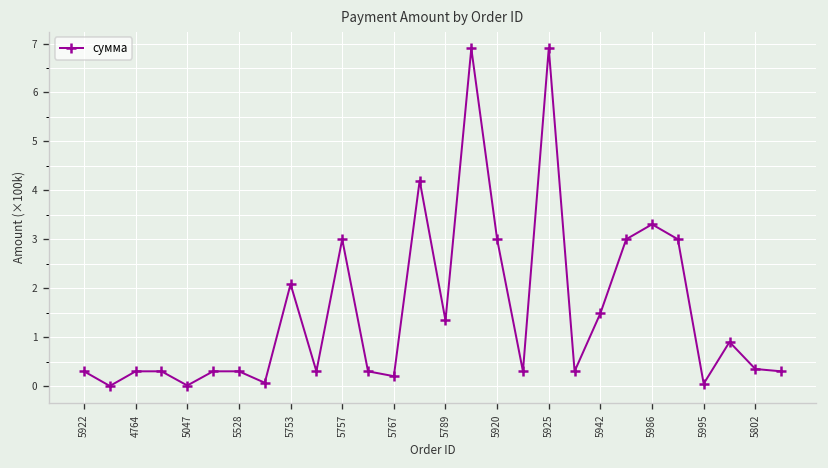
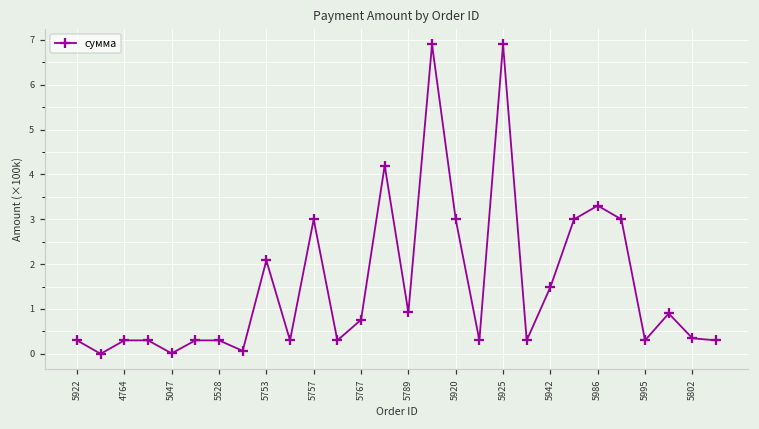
5767: 0.2 -> 0.8
5789: 1.3 -> 0.9
5995: 0.0 -> 0.3
